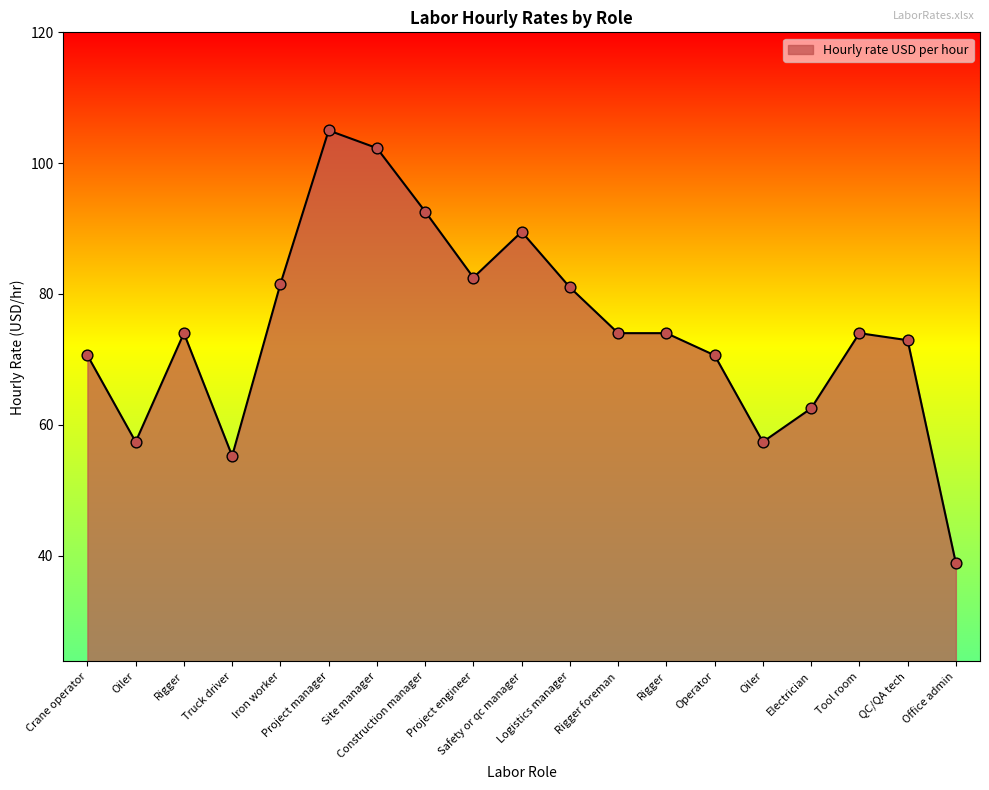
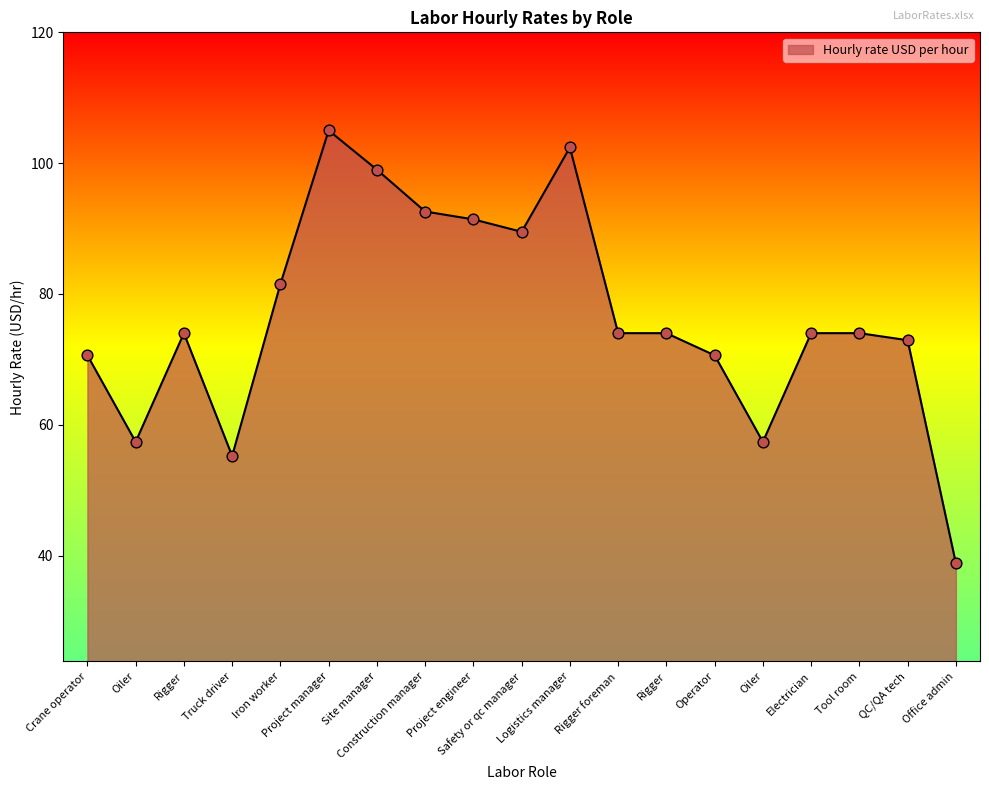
Site manager: 102 -> 99
Project engineer: 83 -> 91
Logistics manager: 81 -> 102
Electrician: 63 -> 74
